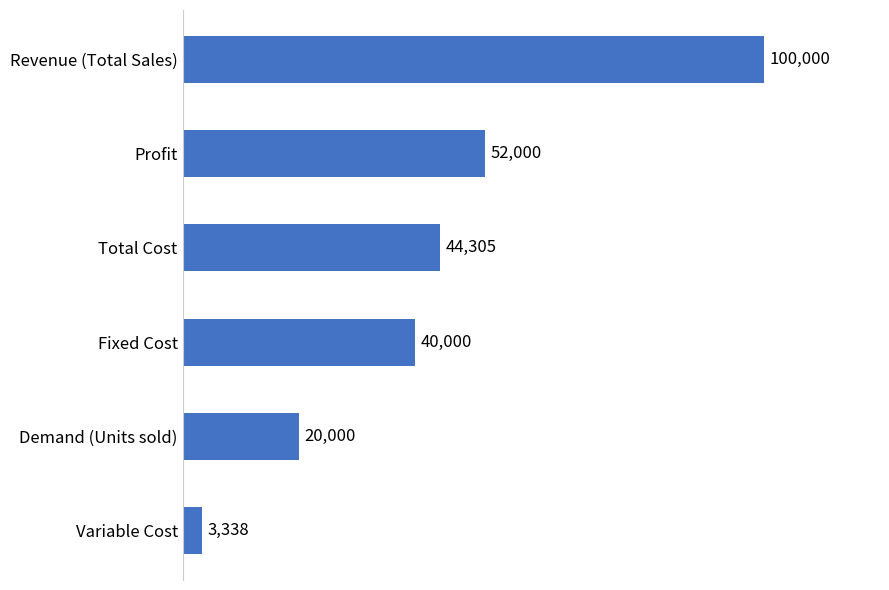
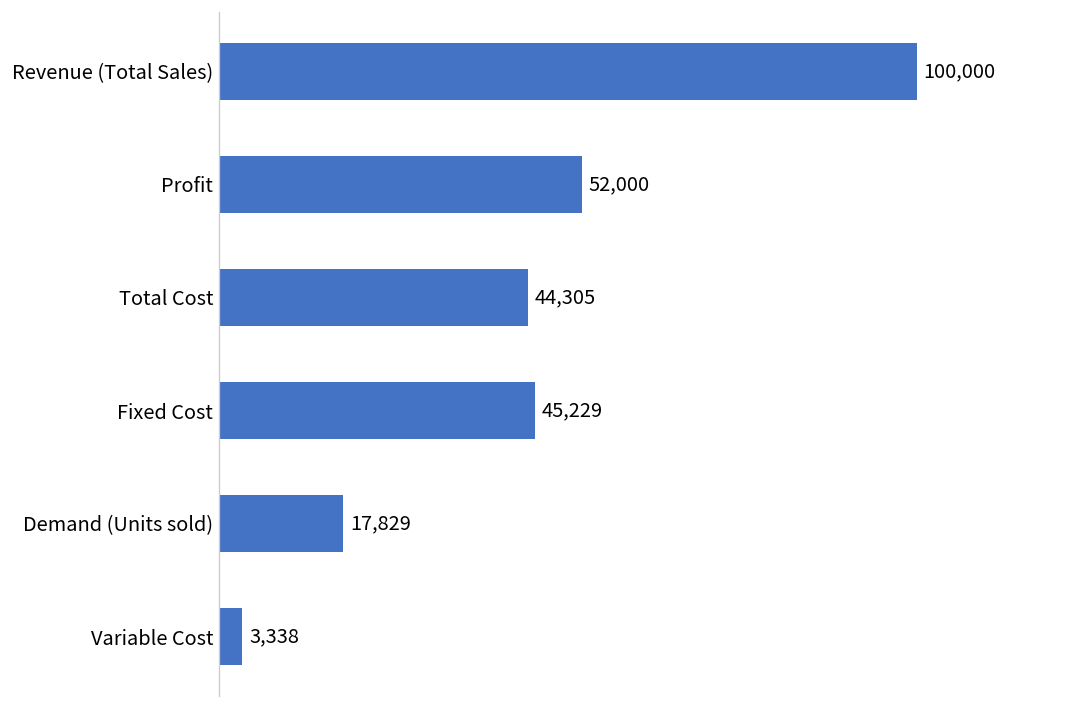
Fixed Cost: 40,000 -> 45,229
Demand (Units sold): 20,000 -> 17,829
